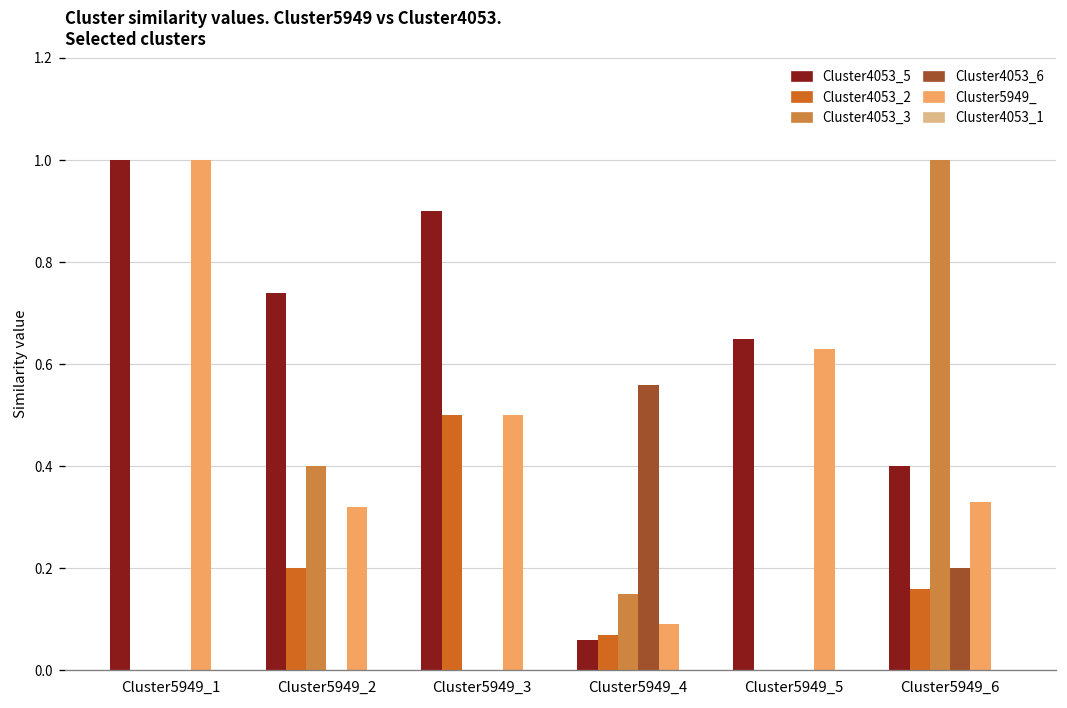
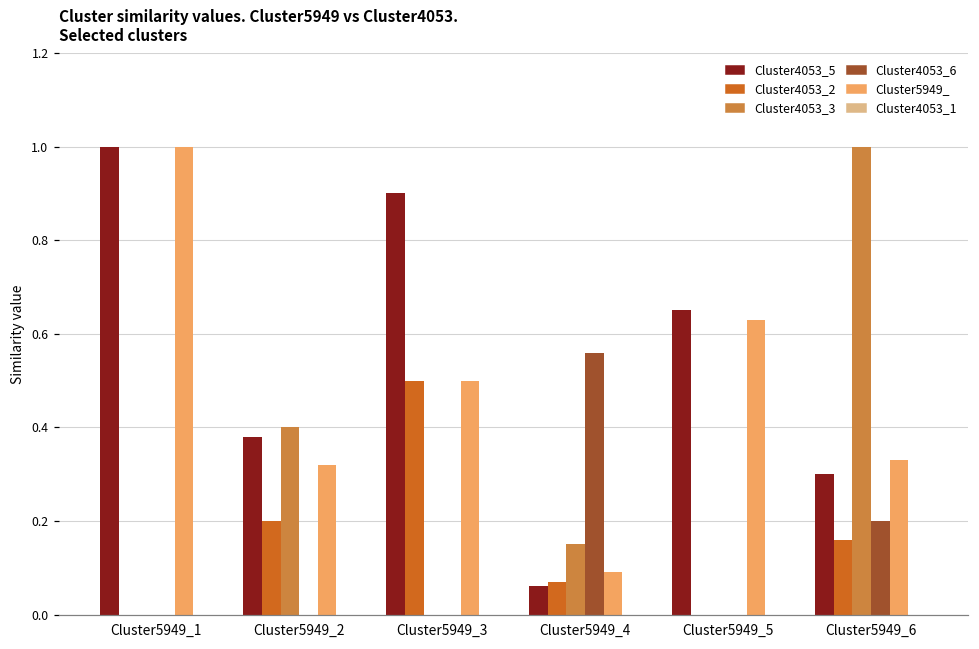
Cluster4053_5, Cluster5949_2: 0.74 -> 0.38
Cluster4053_5, Cluster5949_6: 0.4 -> 0.3
